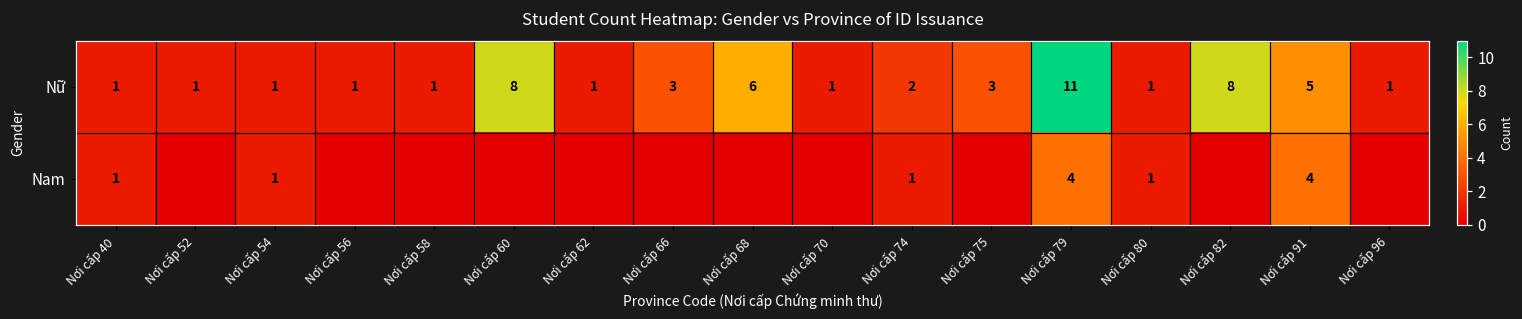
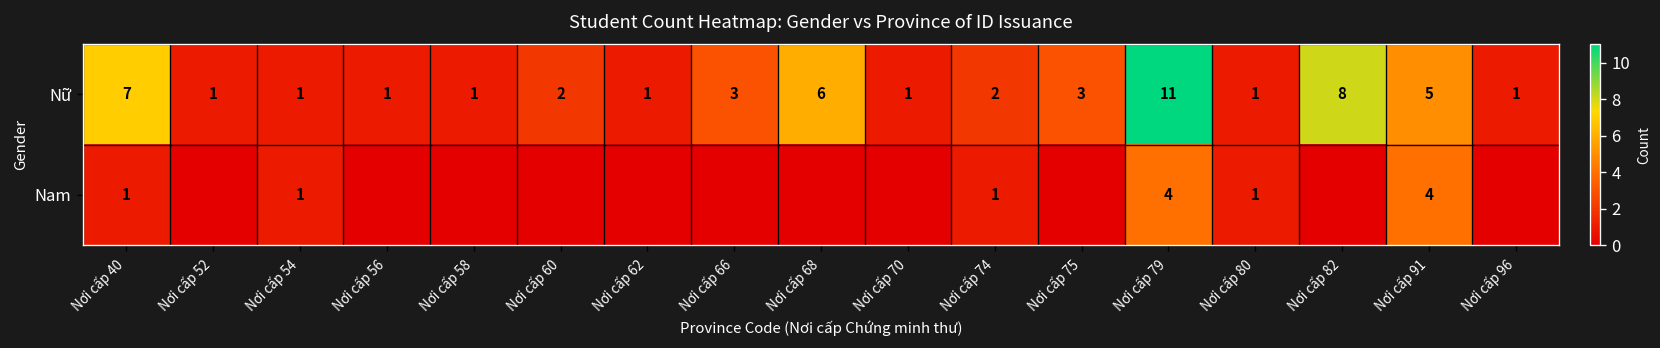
Nữ, Nơi cấp 40: 1 -> 7
Nữ, Nơi cấp 60: 8 -> 2
